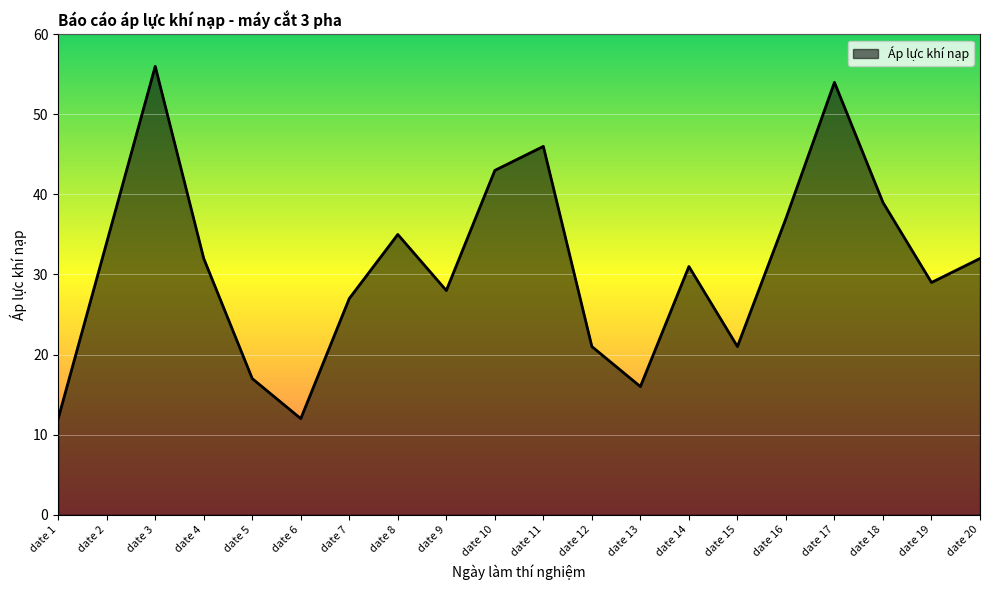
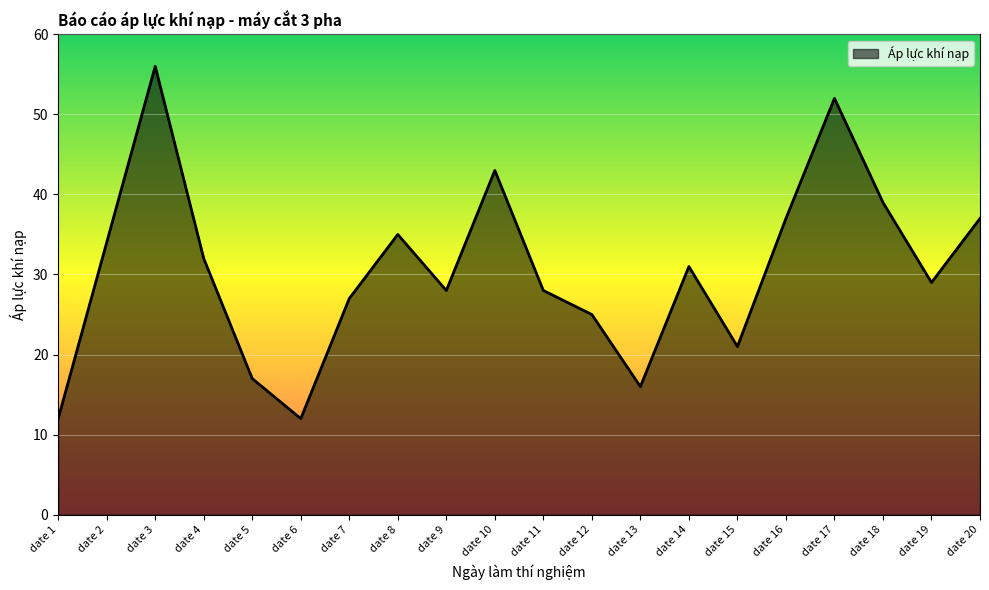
date 11: 46 -> 28
date 12: 21 -> 25
date 17: 54 -> 52
date 20: 32 -> 37
